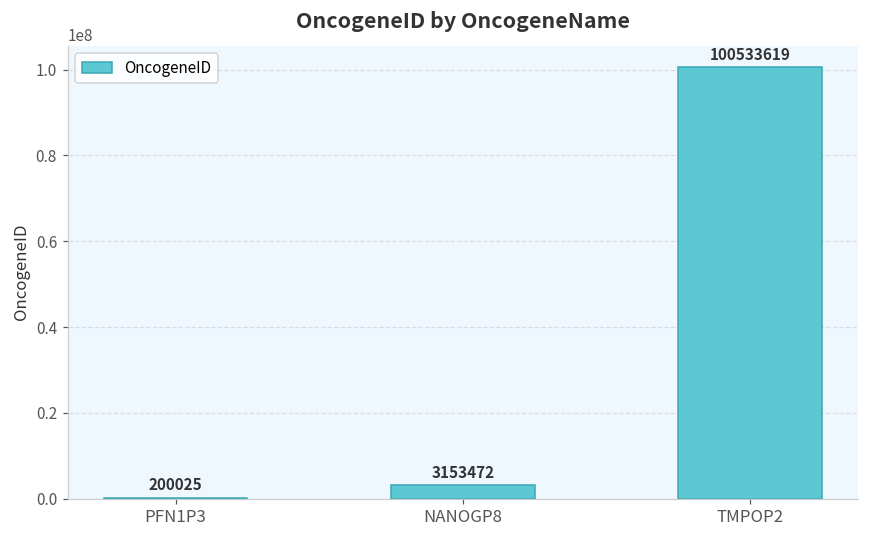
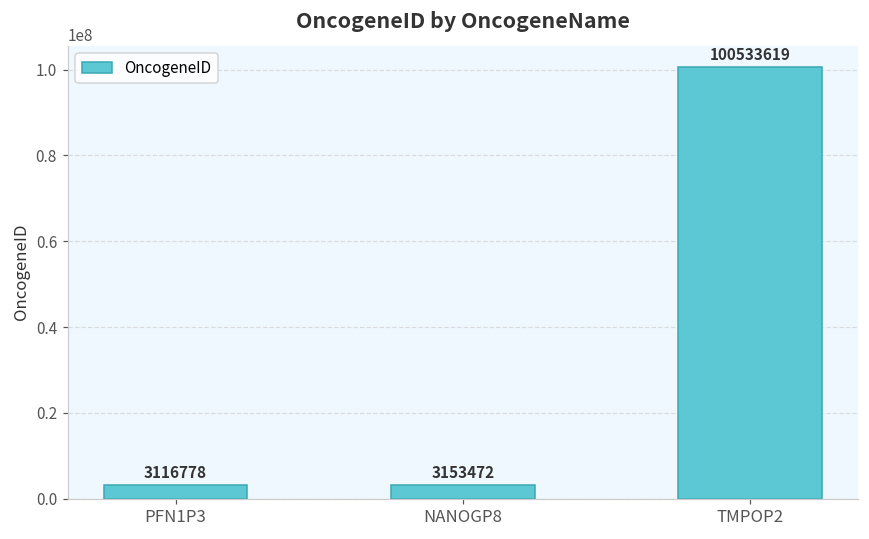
PFN1P3: 200025 -> 3116778
